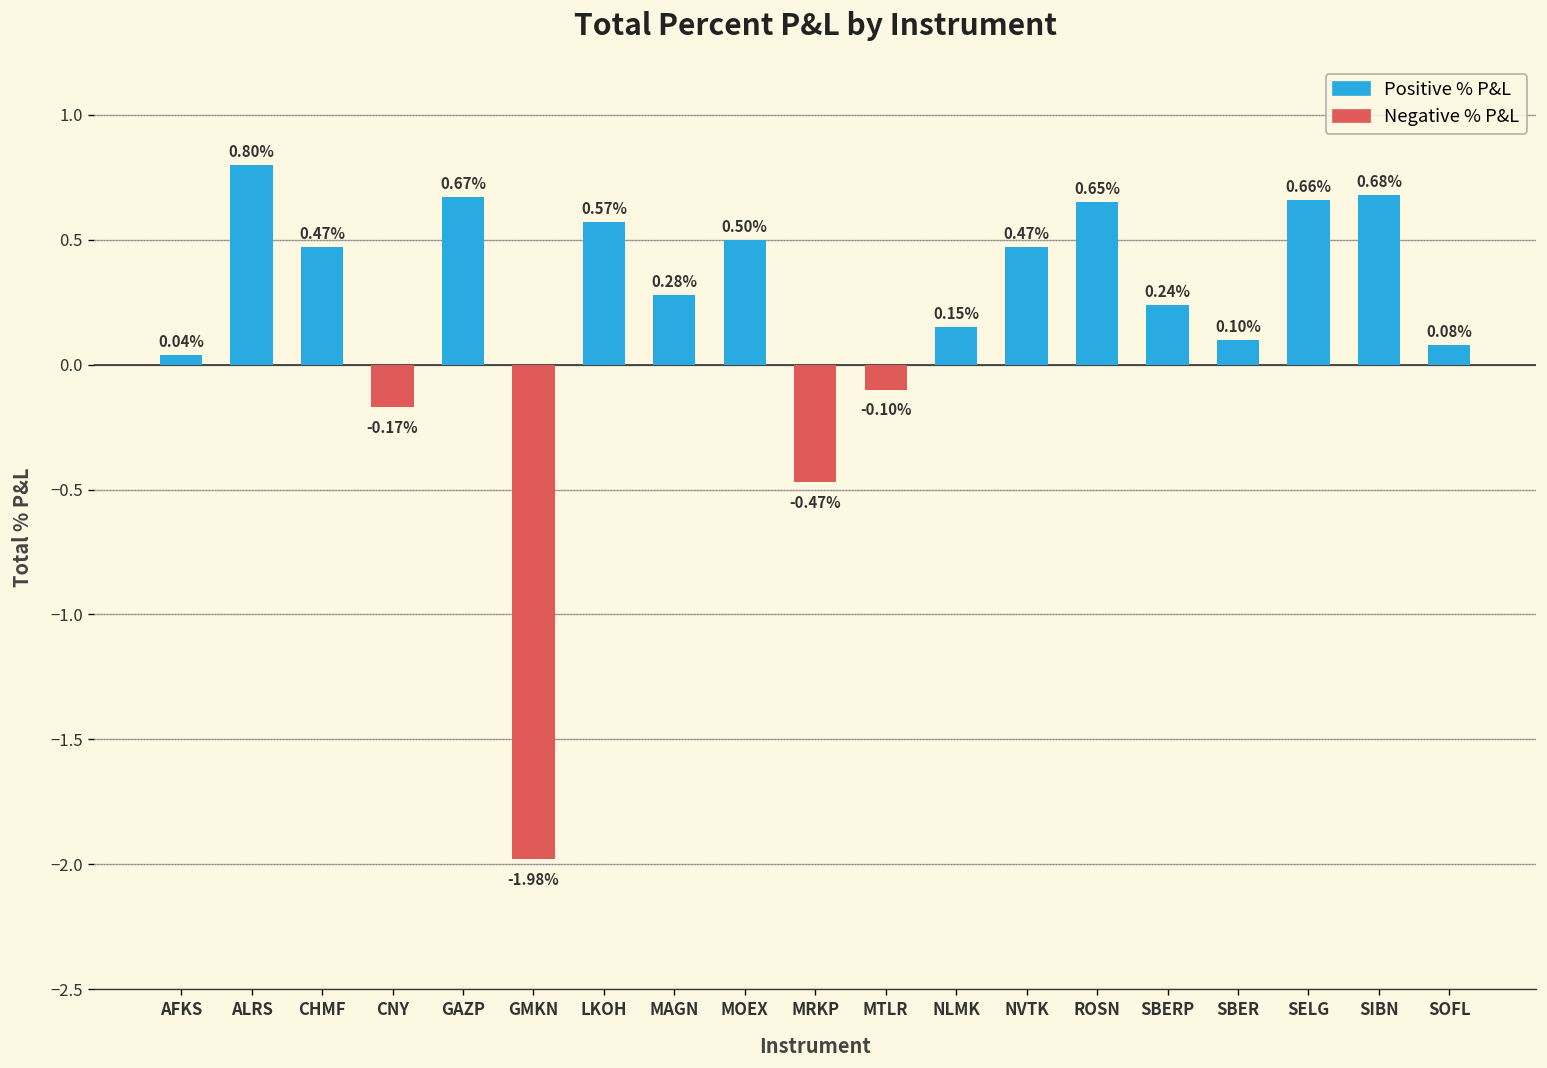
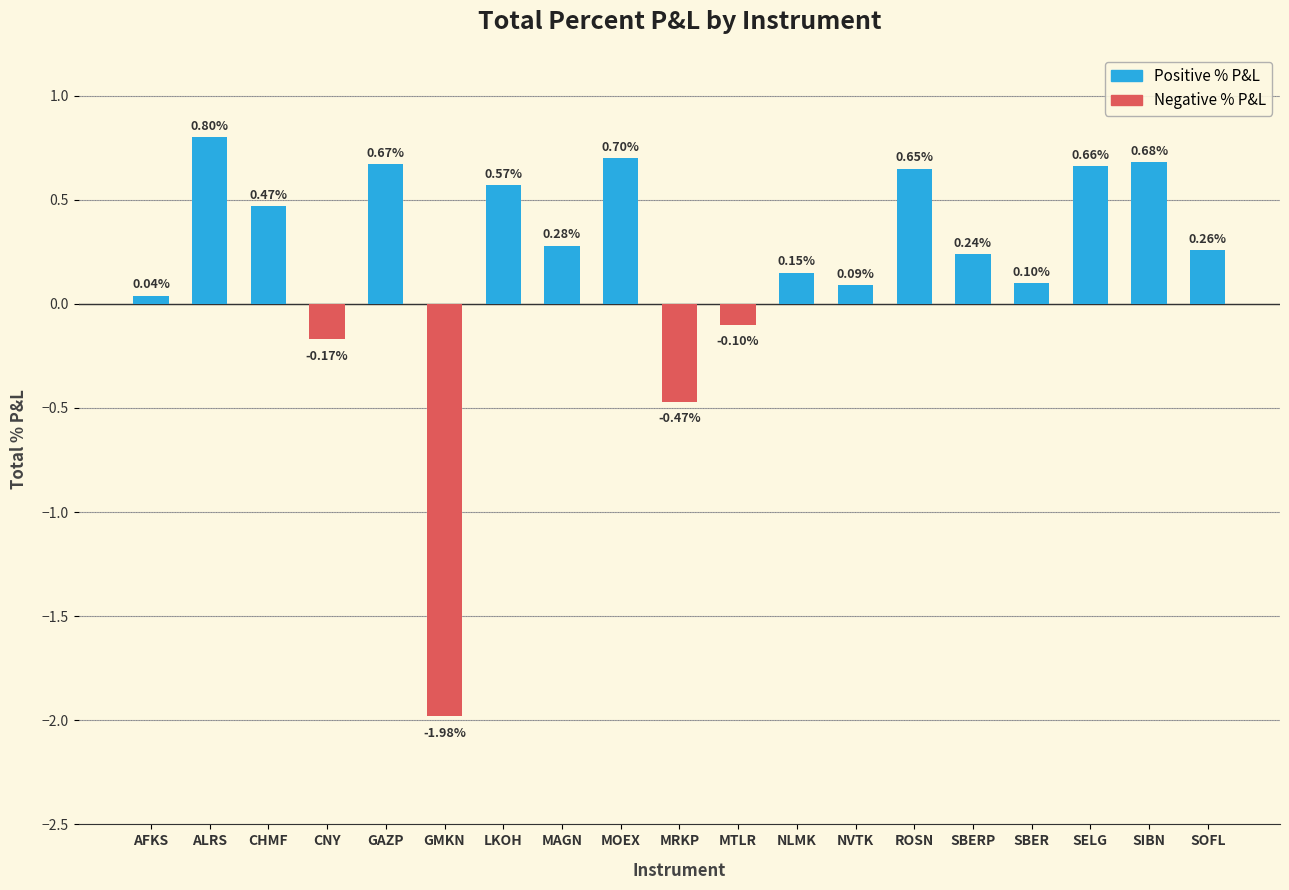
MOEX: 0.50% -> 0.70%
NVTK: 0.47% -> 0.09%
SOFL: 0.08% -> 0.26%
